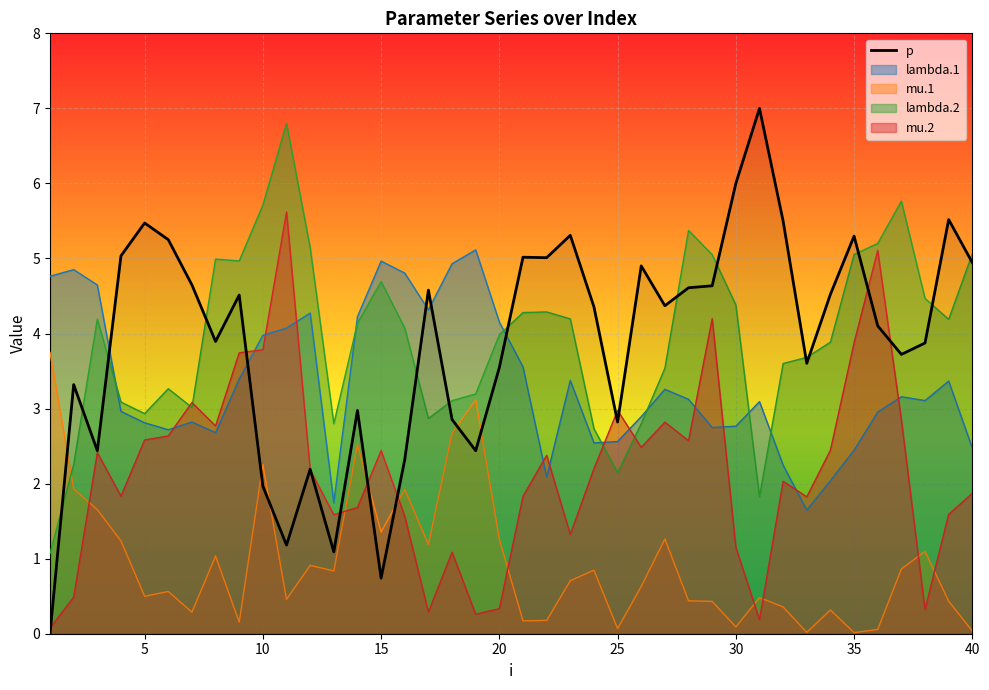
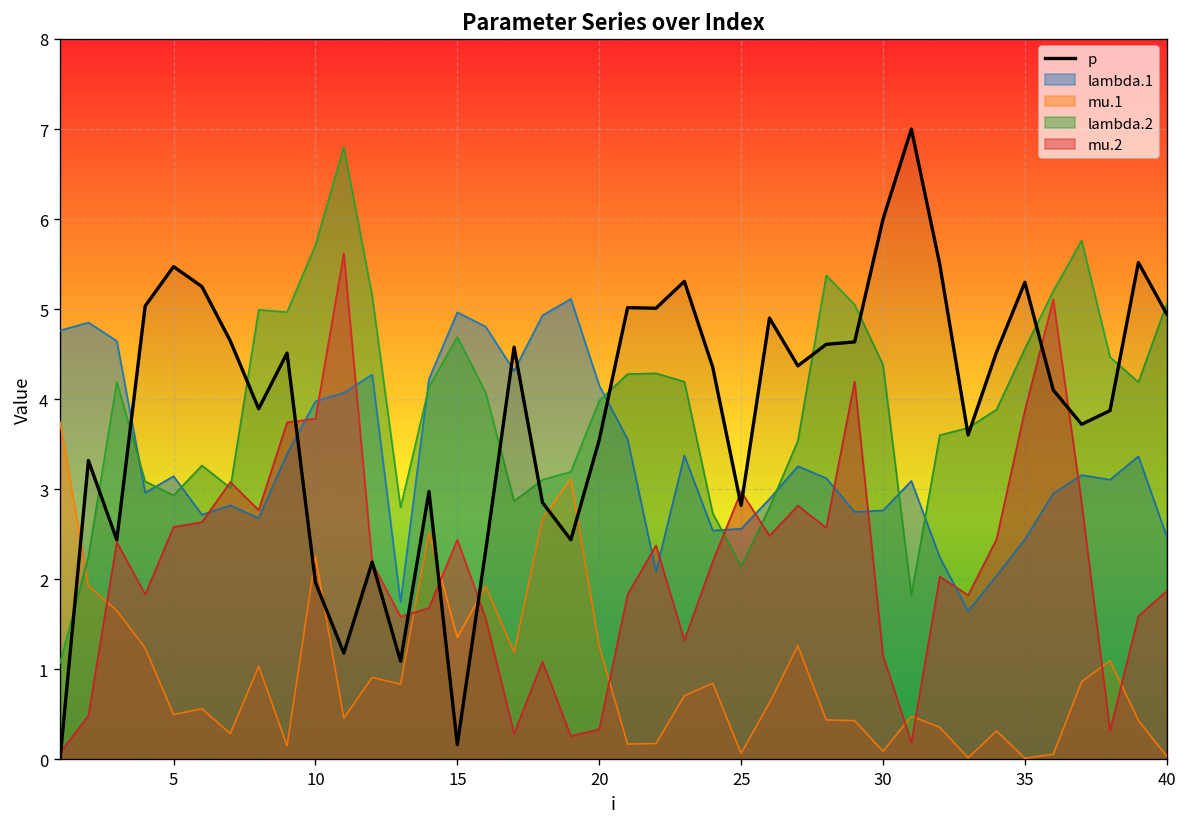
lambda.1, 5: 2.8 -> 3.1
p, 15: 0.7 -> 0.2
lambda.2, 35: 5.1 -> 4.6
